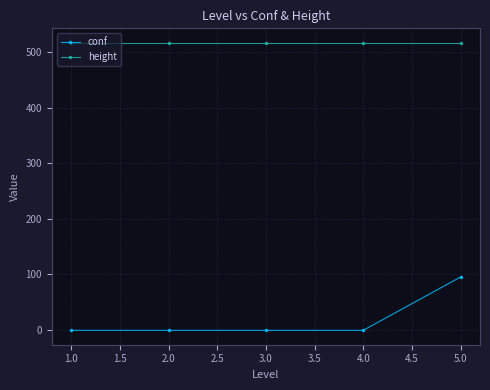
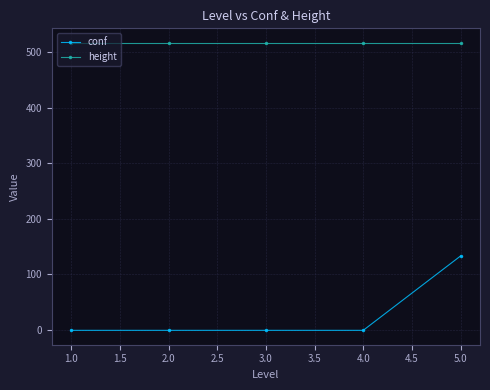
conf, 5.0: 100 -> 130
